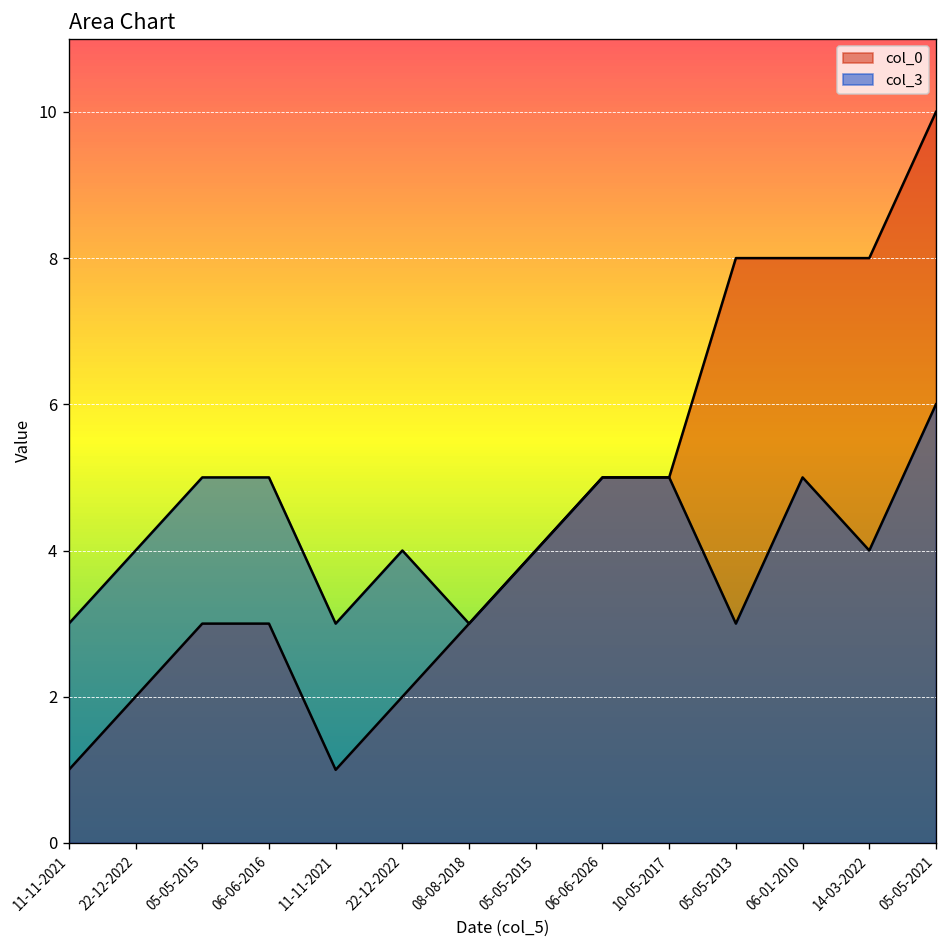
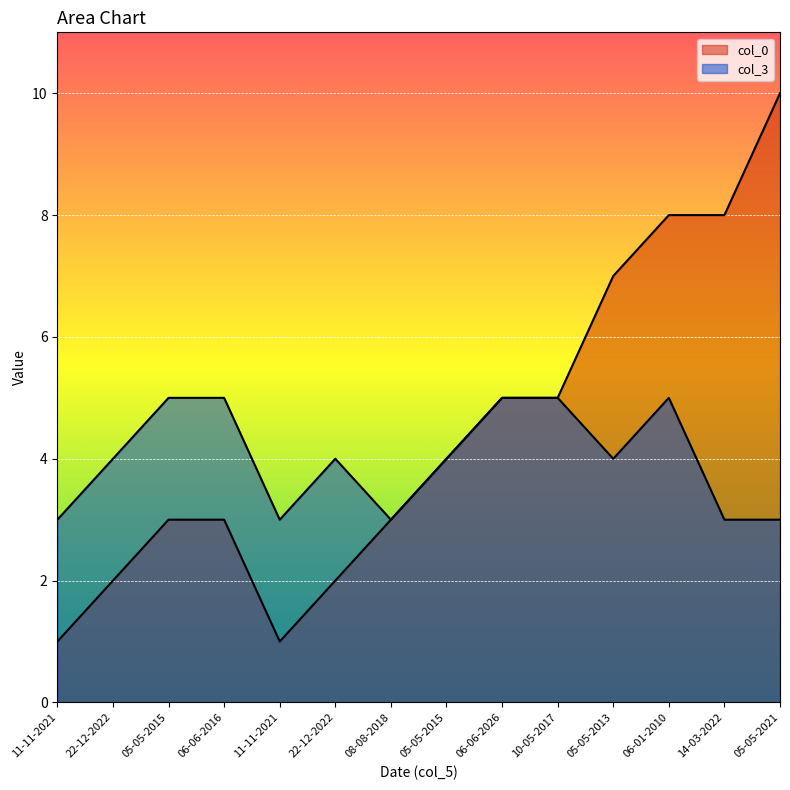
col_0, 05-05-2013: 8 -> 7
col_3, 05-05-2013: 3 -> 4
col_3, 14-03-2022: 4 -> 3
col_3, 05-05-2021: 6 -> 3
